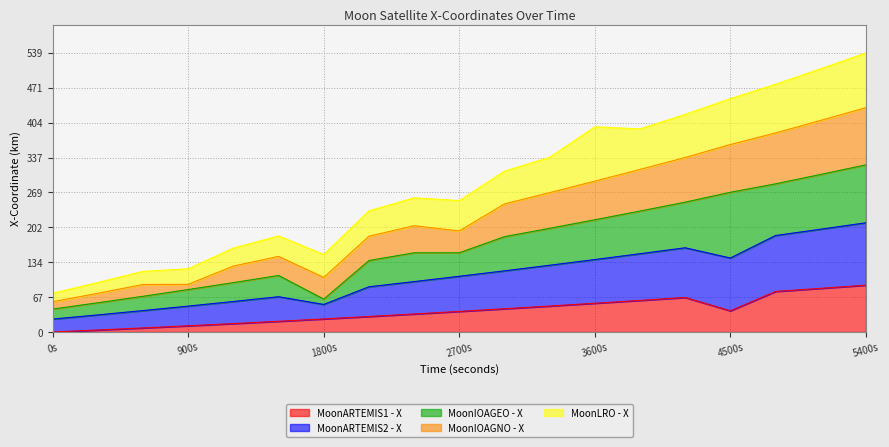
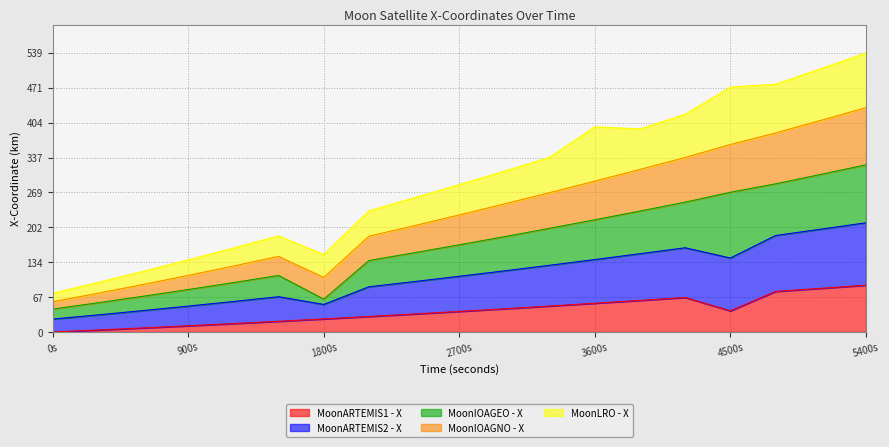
MoonIOAGNO - X, 900s: 10 -> 30
MoonIOAGEO - X, 2700s: 50 -> 60
MoonIOAGNO - X, 2700s: 40 -> 60
MoonLRO - X, 4500s: 90 -> 110
